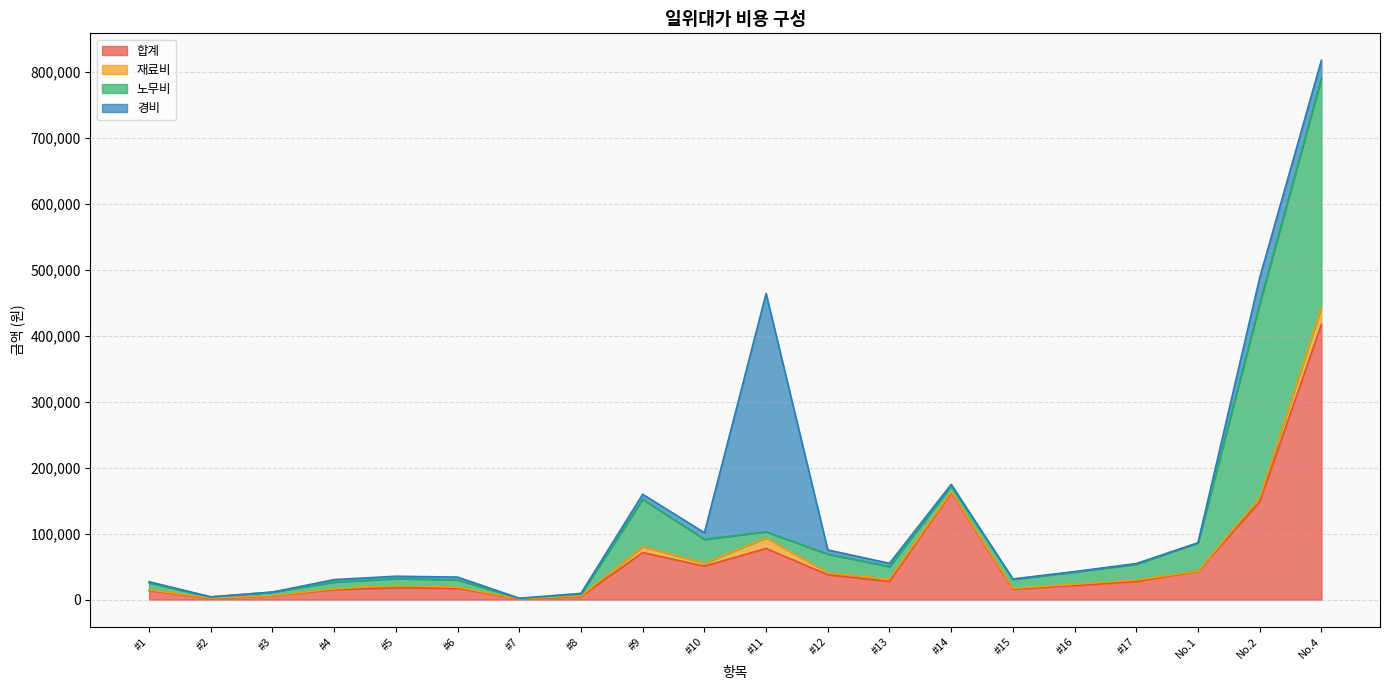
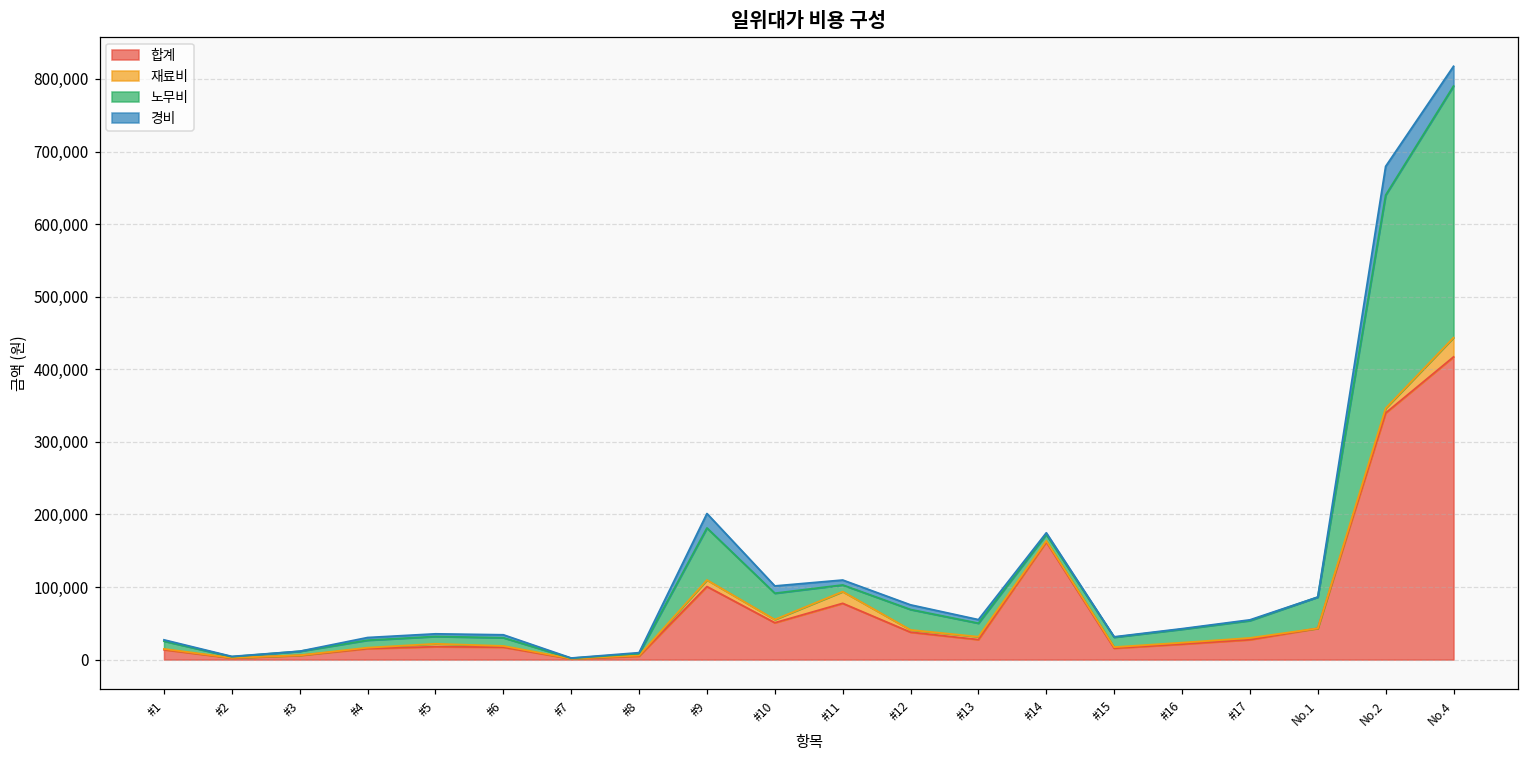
합계, #9: 70,000 -> 100,000
경비, #9: 10,000 -> 20,000
경비, #11: 360,000 -> 10,000
합계, No.2: 150,000 -> 340,000
